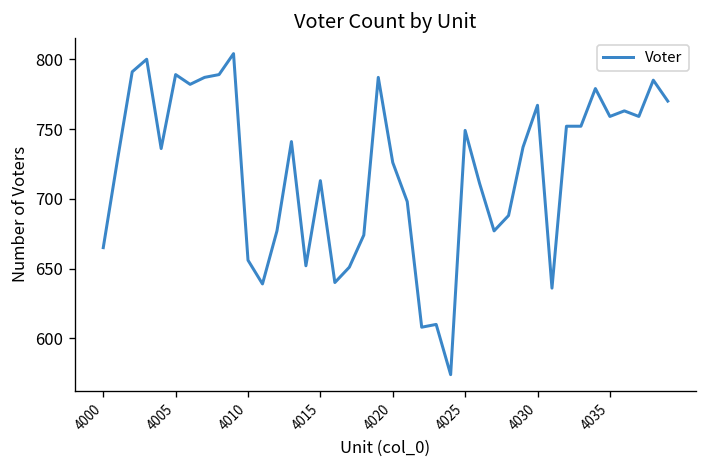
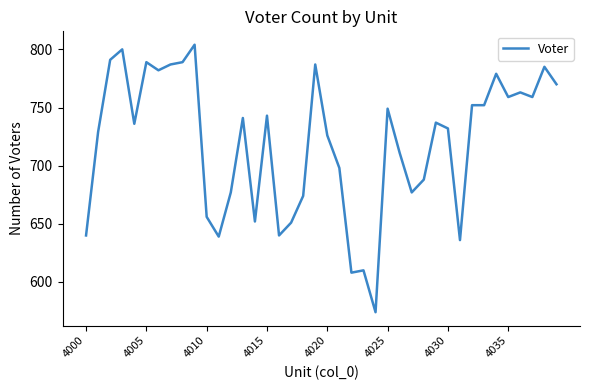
4000: 665 -> 640
4015: 713 -> 743
4030: 767 -> 732
